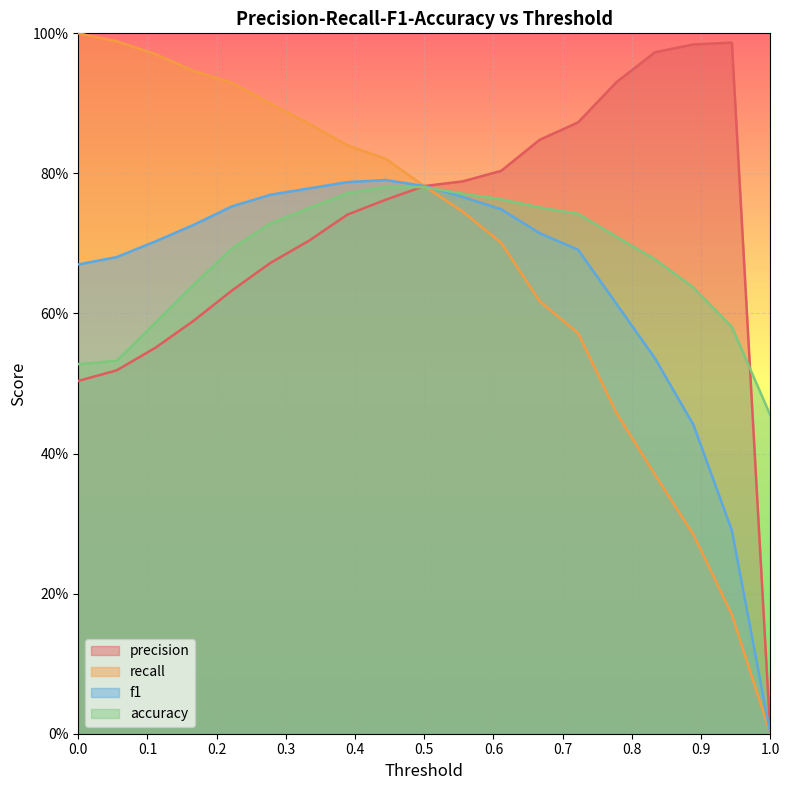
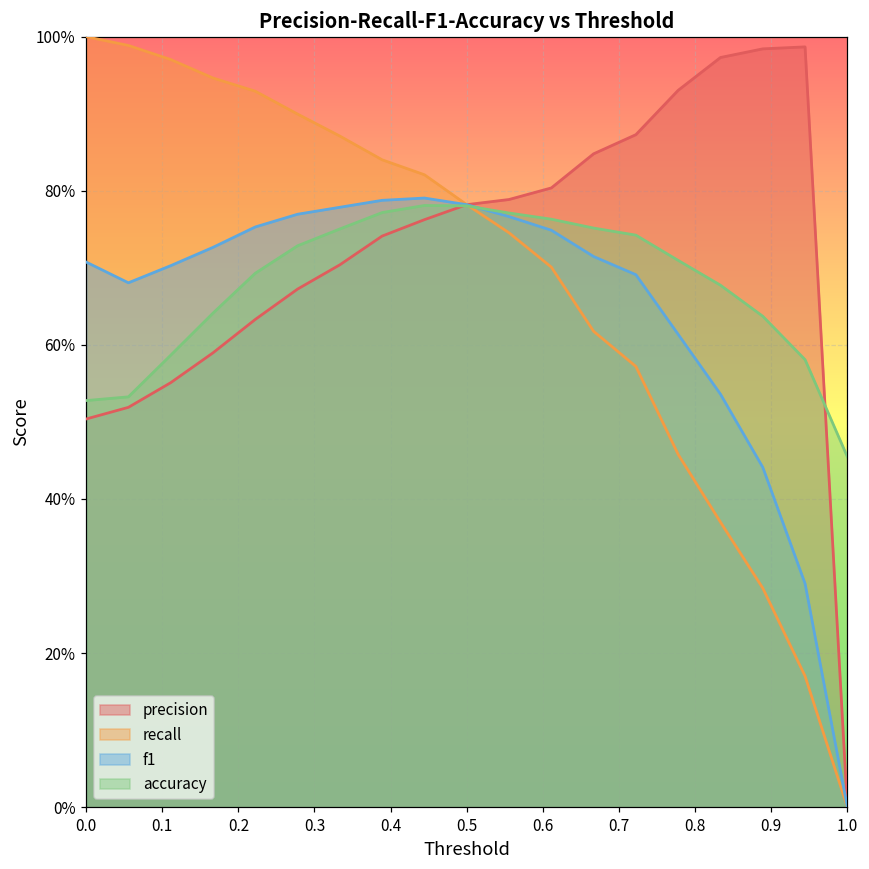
f1, 0.0: 67% -> 71%
